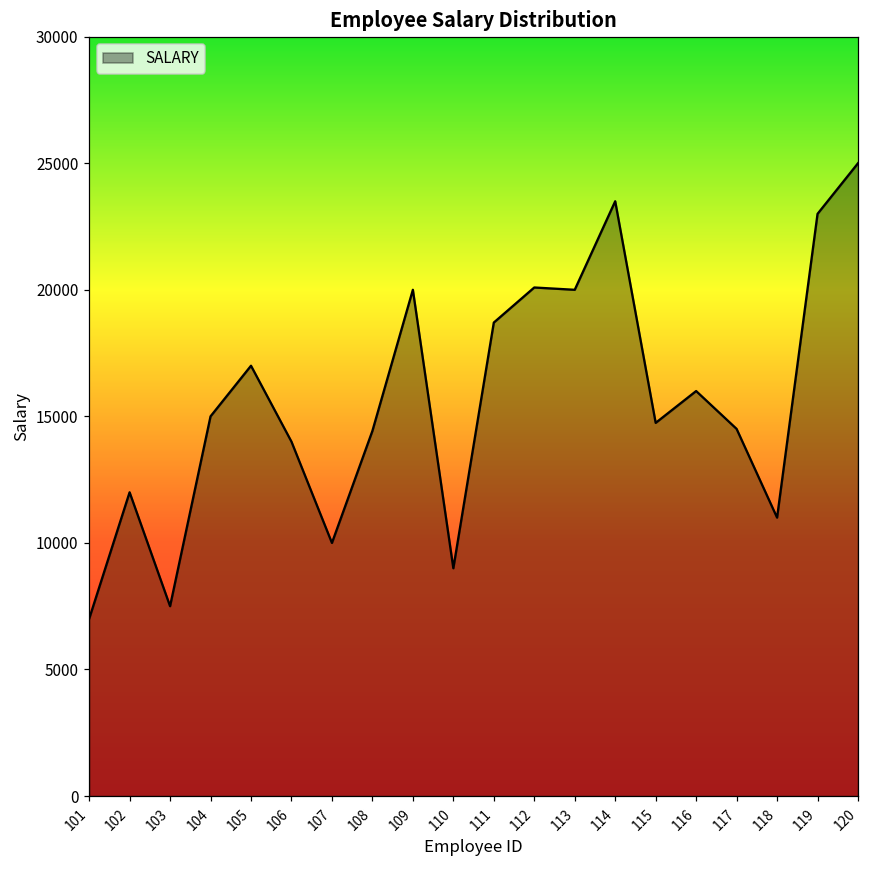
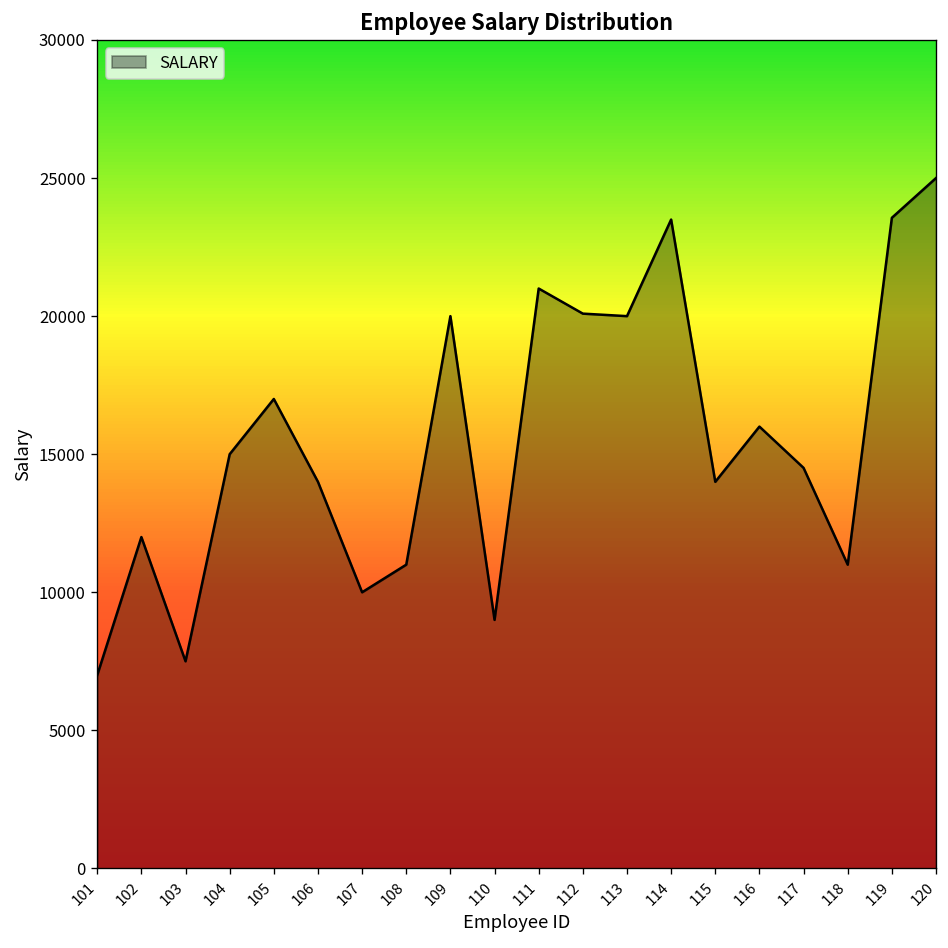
108: 14400 -> 11000
111: 18700 -> 21000
115: 14700 -> 14000
119: 23000 -> 23600
